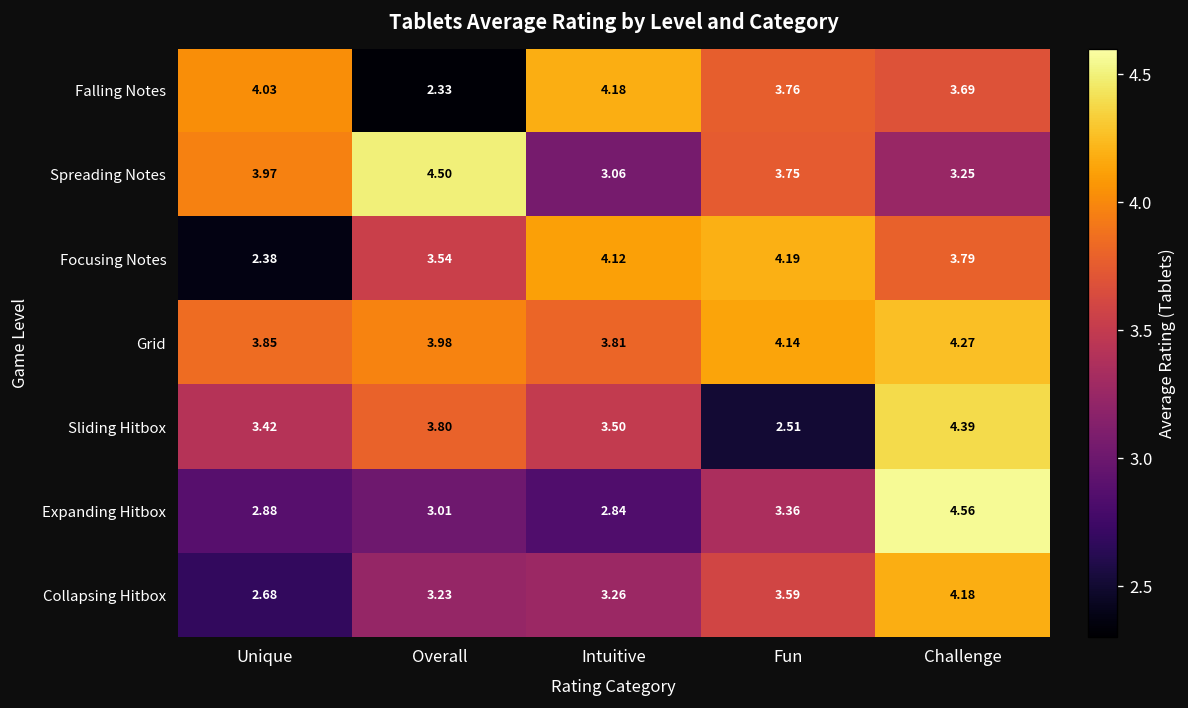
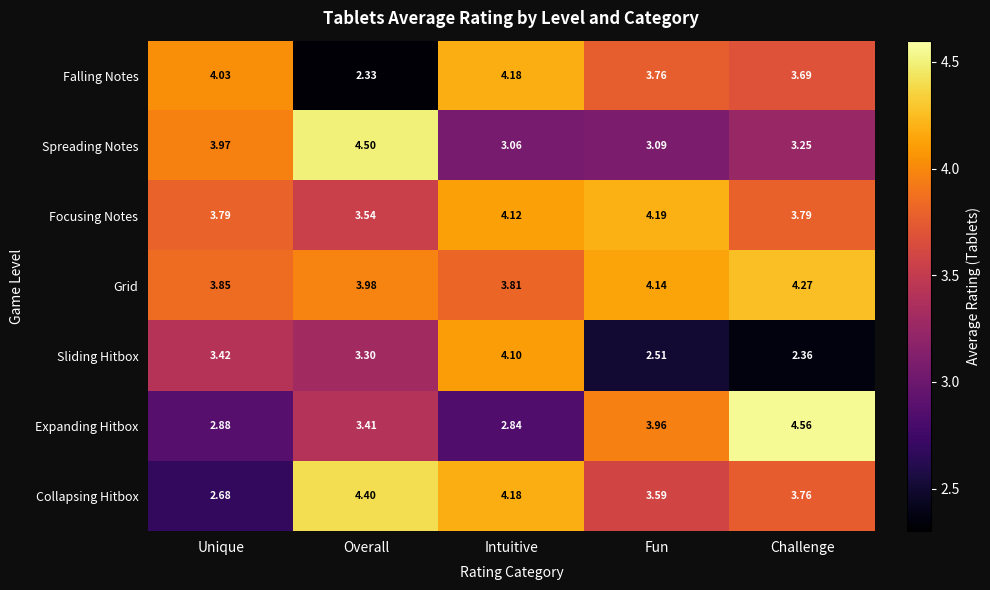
Spreading Notes, Fun: 3.75 -> 3.09
Focusing Notes, Unique: 2.38 -> 3.79
Sliding Hitbox, Overall: 3.80 -> 3.30
Sliding Hitbox, Intuitive: 3.50 -> 4.10
Sliding Hitbox, Challenge: 4.39 -> 2.36
Expanding Hitbox, Overall: 3.01 -> 3.41
Expanding Hitbox, Fun: 3.36 -> 3.96
Collapsing Hitbox, Overall: 3.23 -> 4.40
Collapsing Hitbox, Intuitive: 3.26 -> 4.18
Collapsing Hitbox, Challenge: 4.18 -> 3.76
